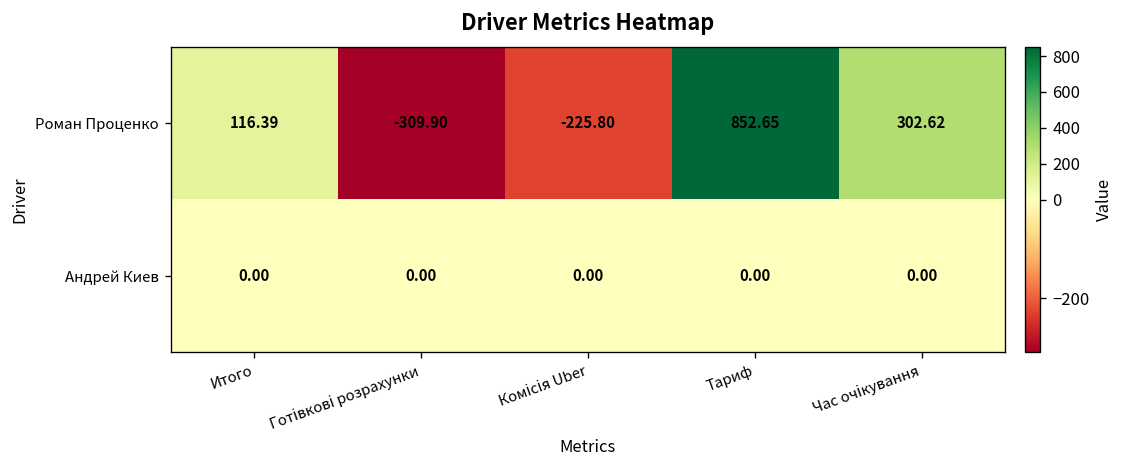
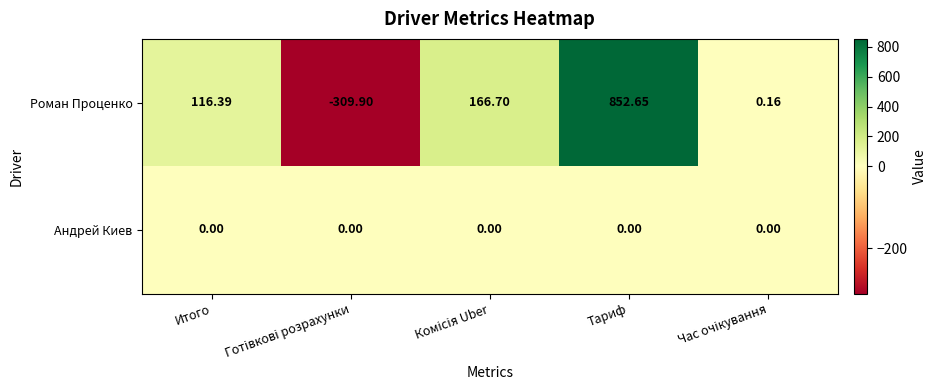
Роман Проценко, Комісія Uber: -225.80 -> 166.70
Роман Проценко, Час очікування: 302.62 -> 0.16
